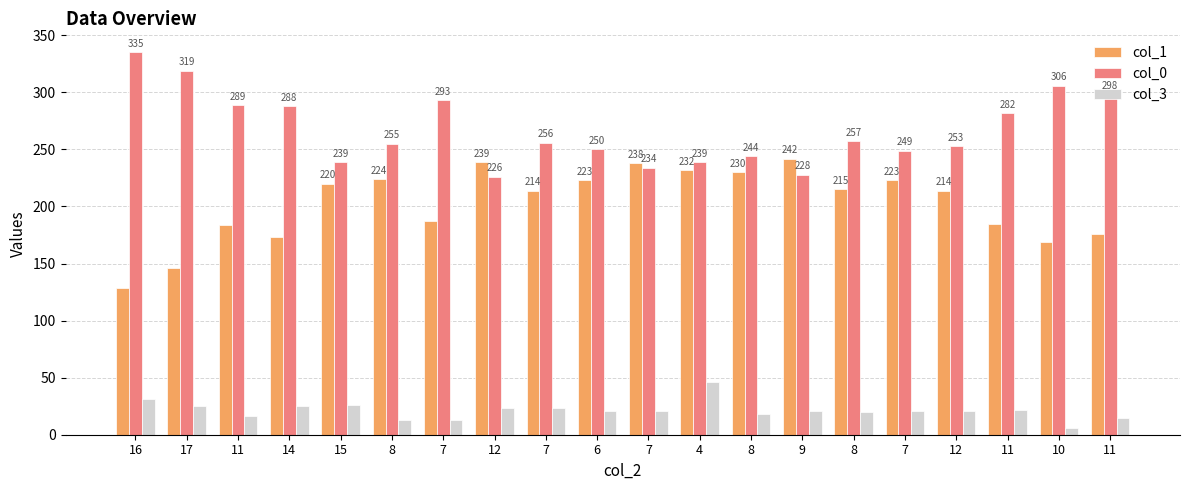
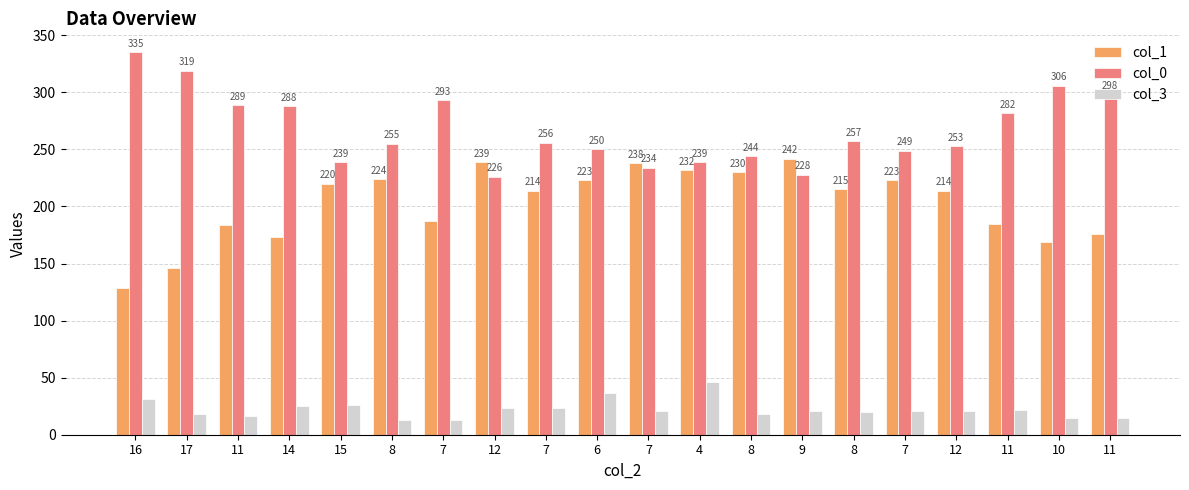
col_3, 17: 25 -> 18
col_3, 6: 21 -> 37
col_3, 10: 6 -> 15
